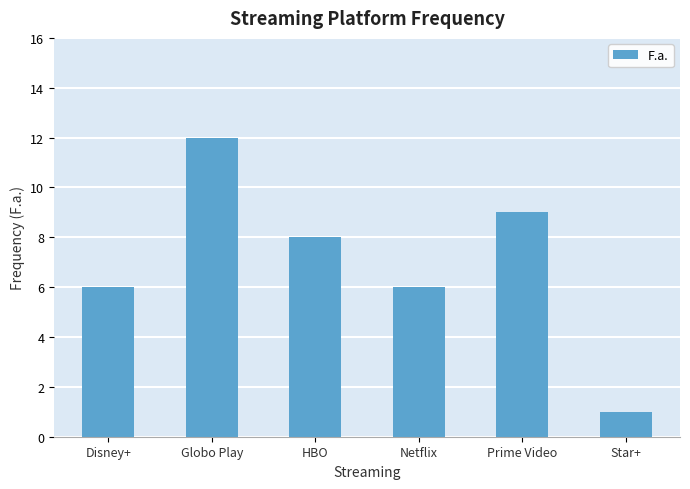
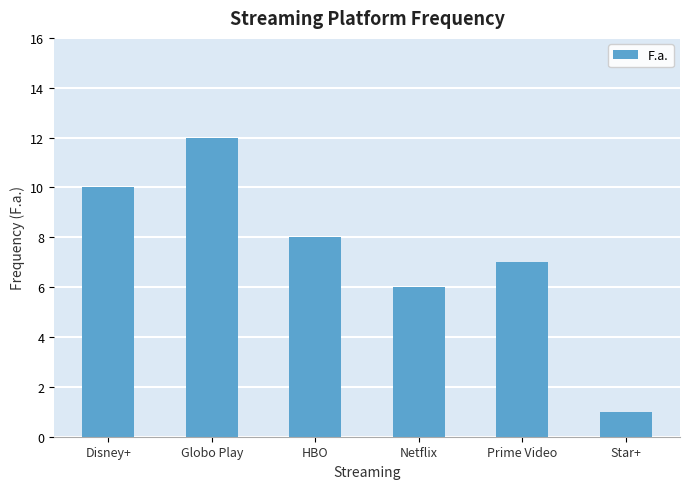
Disney+: 6 -> 10
Prime Video: 9 -> 7
